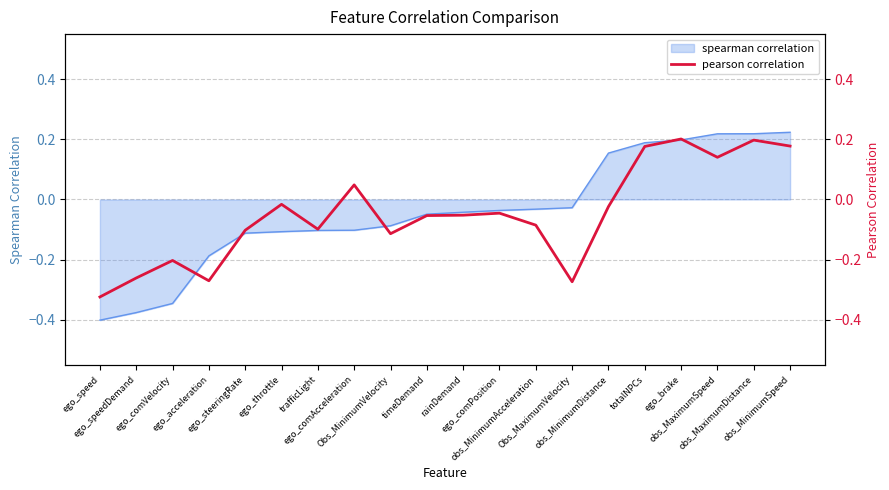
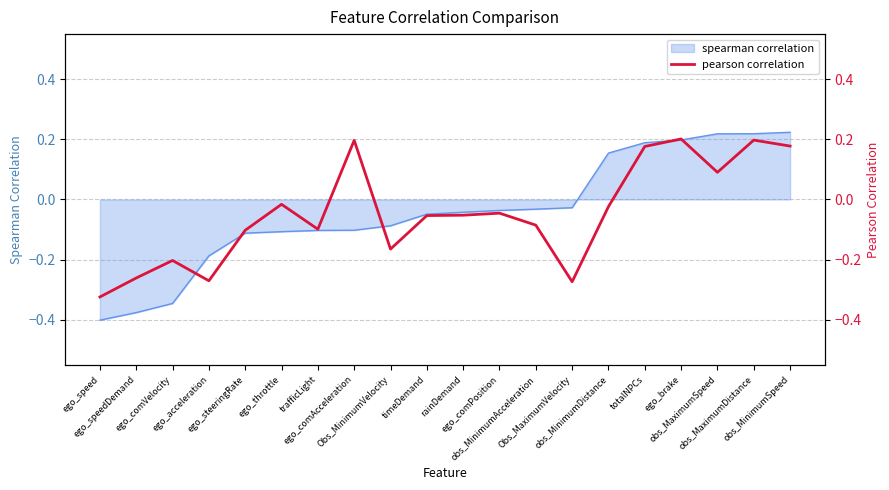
pearson correlation, ego_comAcceleration: 0.05 -> 0.20
pearson correlation, Obs_MinimumVelocity: -0.11 -> -0.16
pearson correlation, obs_MaximumSpeed: 0.14 -> 0.09
